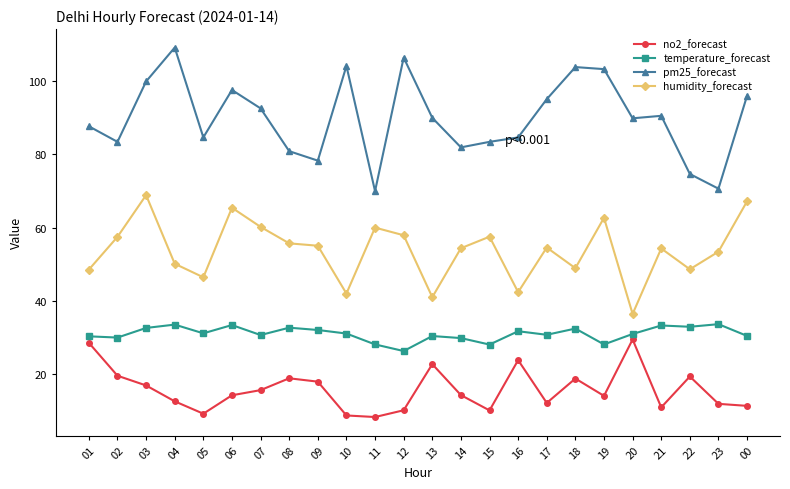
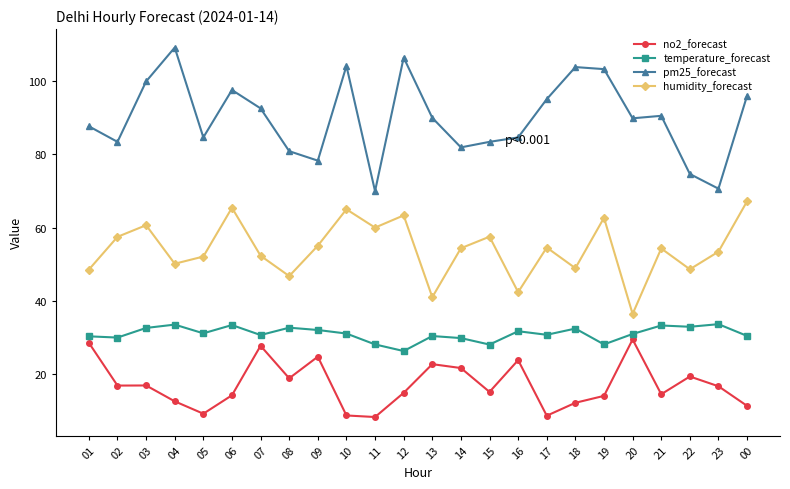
no2_forecast, 02: 20 -> 17
humidity_forecast, 03: 69 -> 61
humidity_forecast, 05: 46 -> 52
no2_forecast, 07: 16 -> 28
humidity_forecast, 07: 60 -> 52
humidity_forecast, 08: 56 -> 47
no2_forecast, 09: 18 -> 25
humidity_forecast, 10: 42 -> 65
no2_forecast, 12: 10 -> 15
humidity_forecast, 12: 58 -> 63
no2_forecast, 14: 14 -> 22
no2_forecast, 15: 10 -> 15
no2_forecast, 17: 12 -> 9
no2_forecast, 18: 19 -> 12
no2_forecast, 21: 11 -> 15
no2_forecast, 23: 12 -> 17
